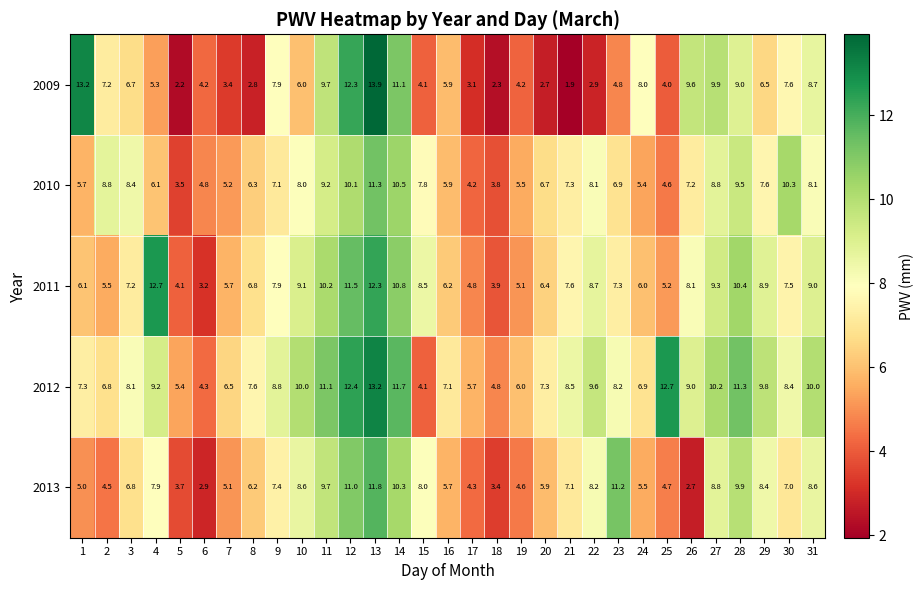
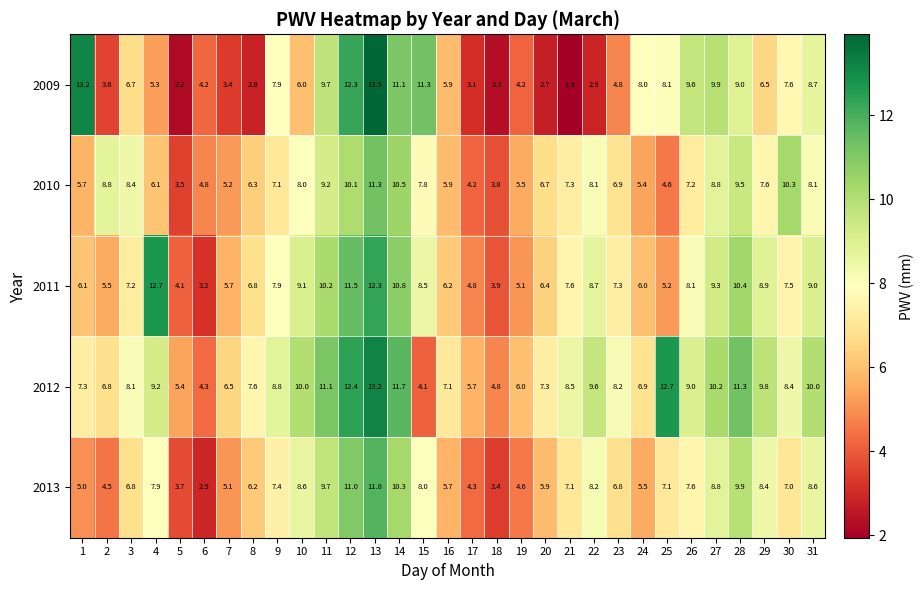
2009, 2: 7.2 -> 3.6
2009, 15: 4.1 -> 11.3
2009, 25: 4.0 -> 8.1
2013, 23: 11.2 -> 6.8
2013, 25: 4.7 -> 7.1
2013, 26: 2.7 -> 7.6
